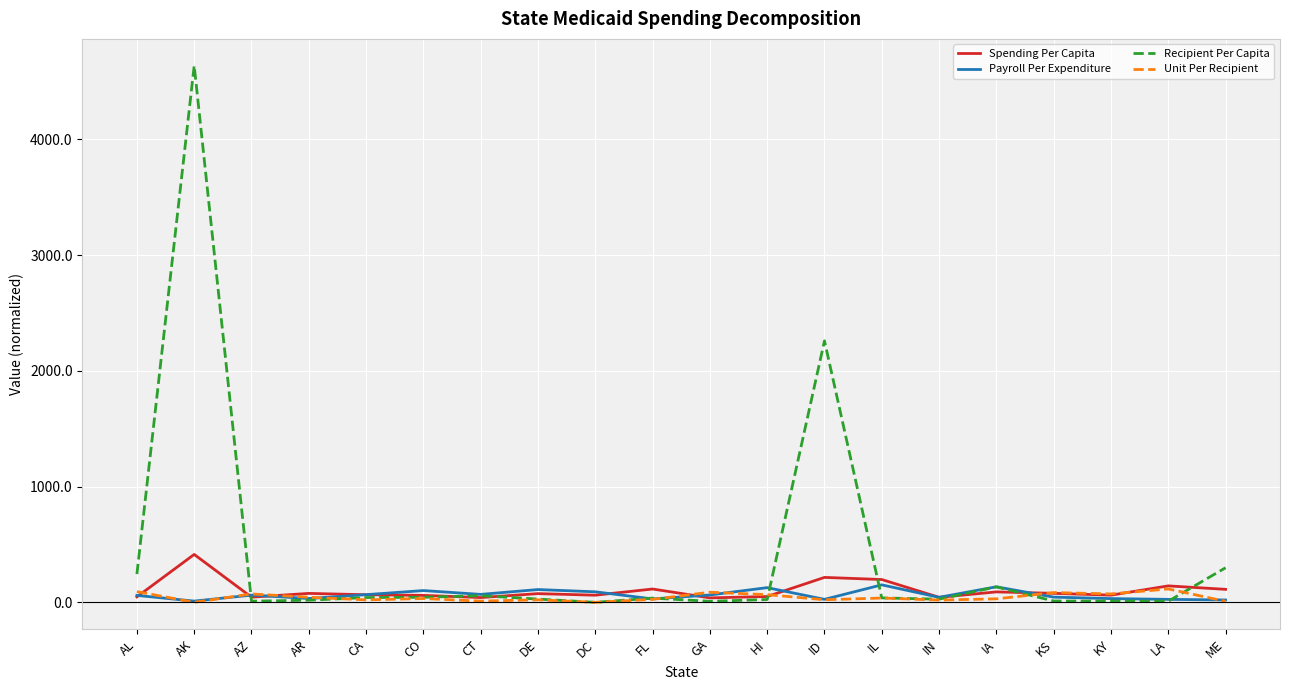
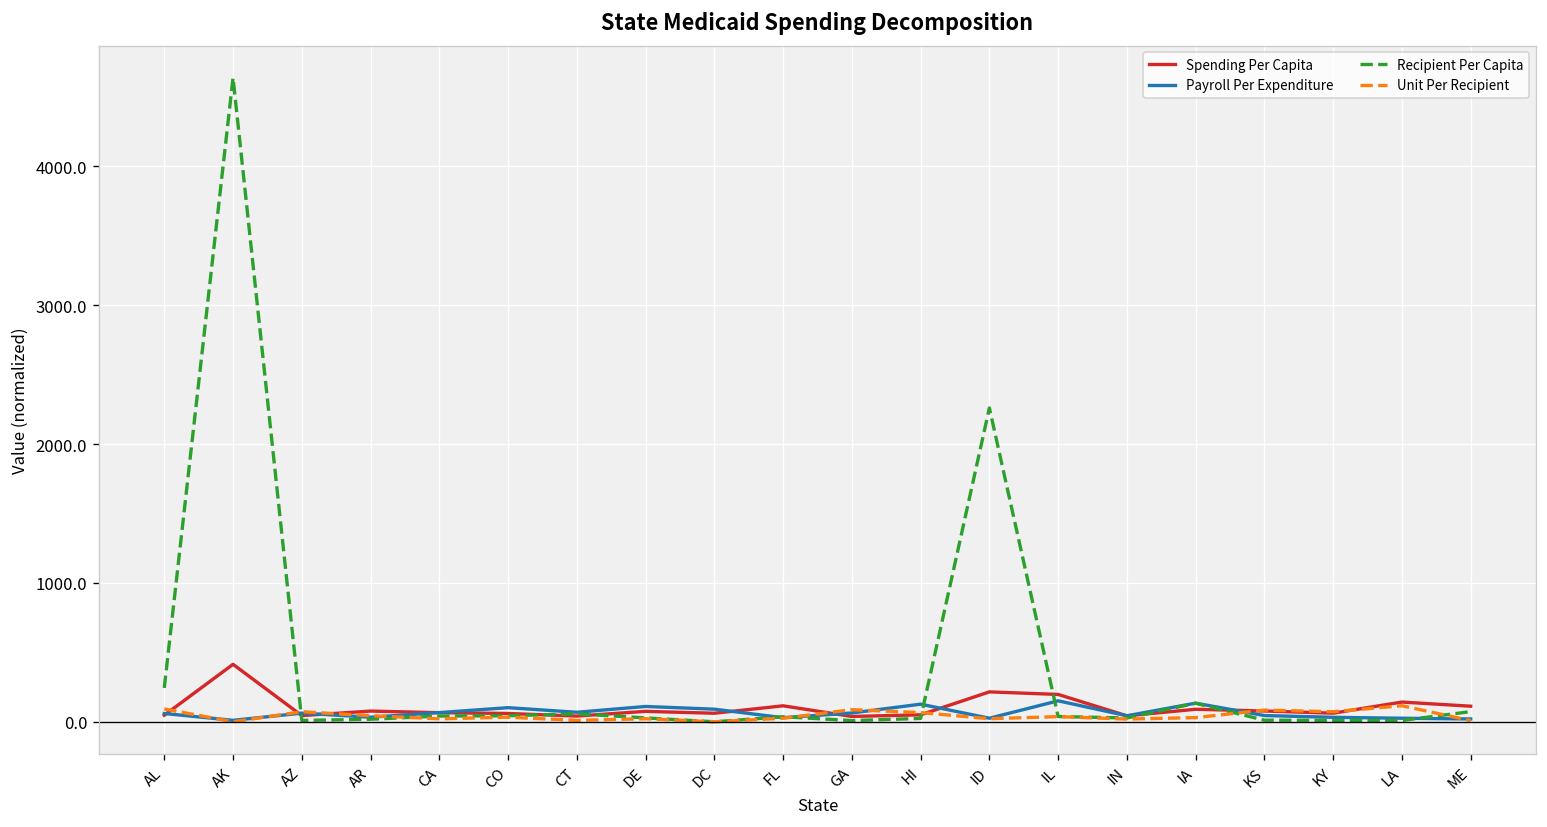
Recipient Per Capita, ME: 300 -> 70
